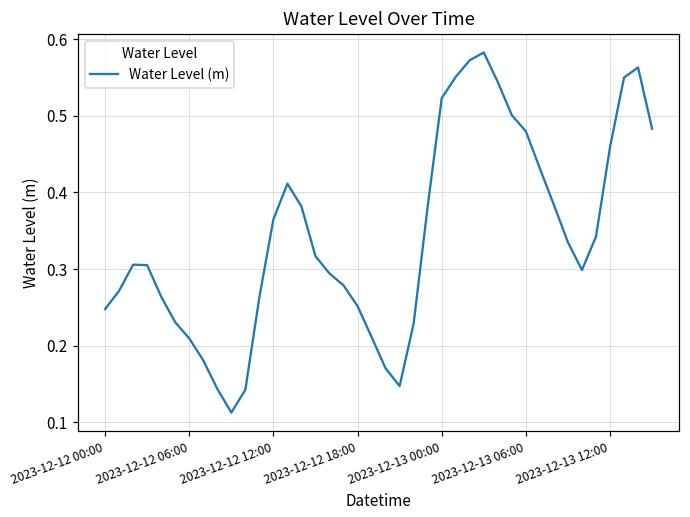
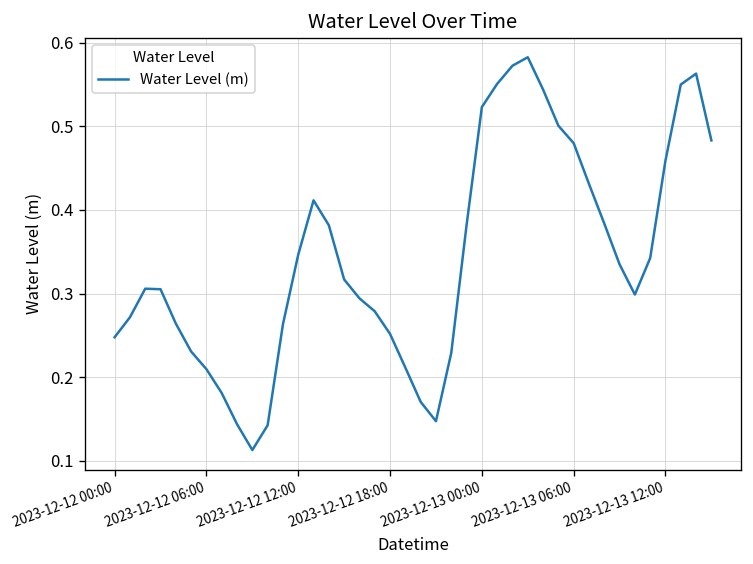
2023-12-12 12:00: 0.36 -> 0.35
